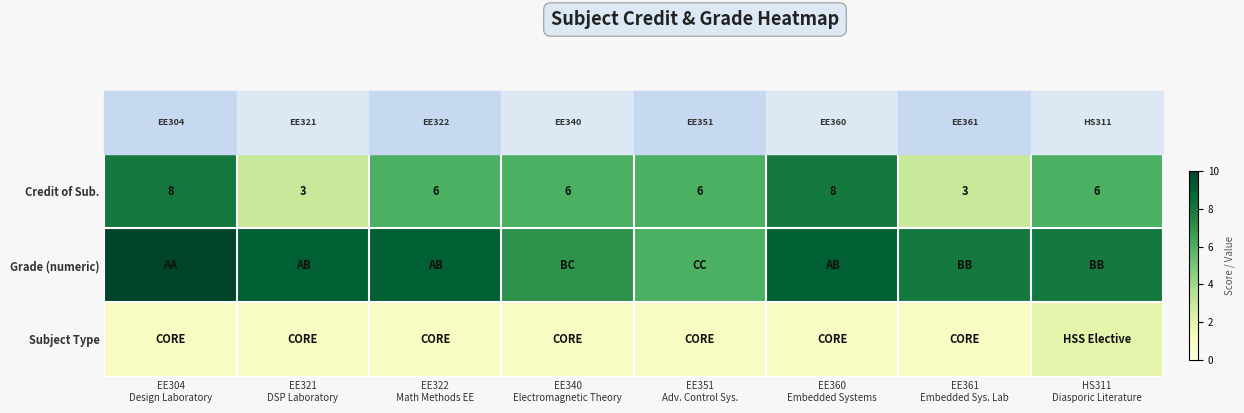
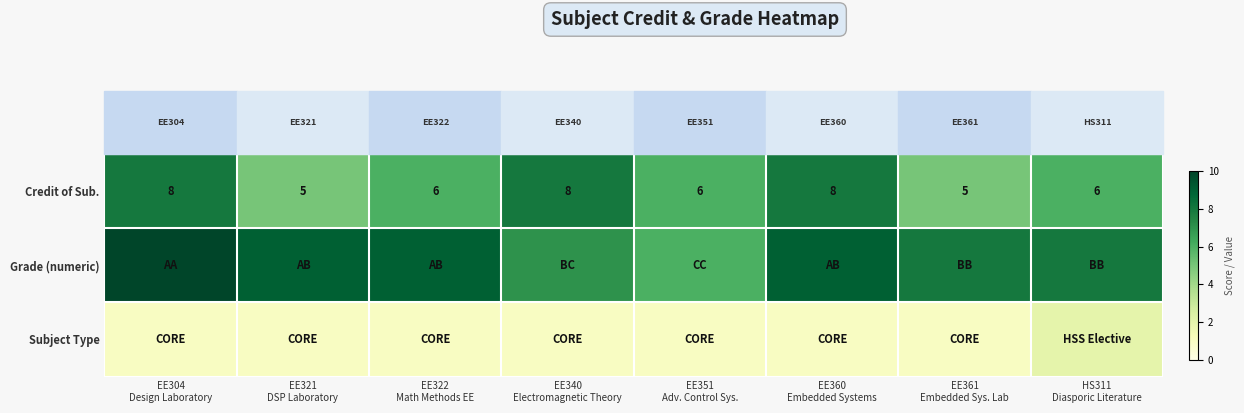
Credit of Sub., EE321 DSP Laboratory: 3 -> 5
Credit of Sub., EE340 Electromagnetic Theory: 6 -> 8
Credit of Sub., EE361 Embedded Sys. Lab: 3 -> 5
